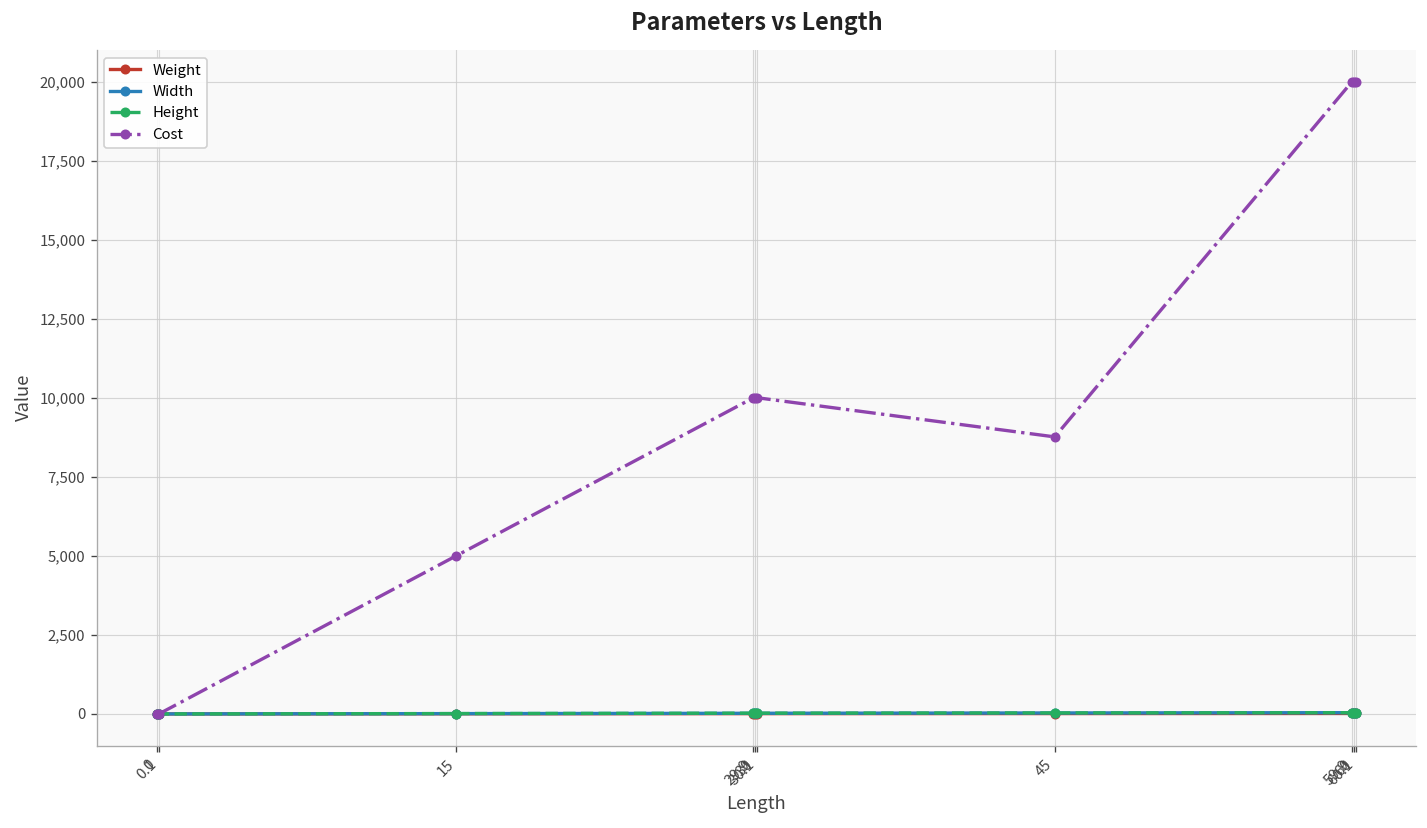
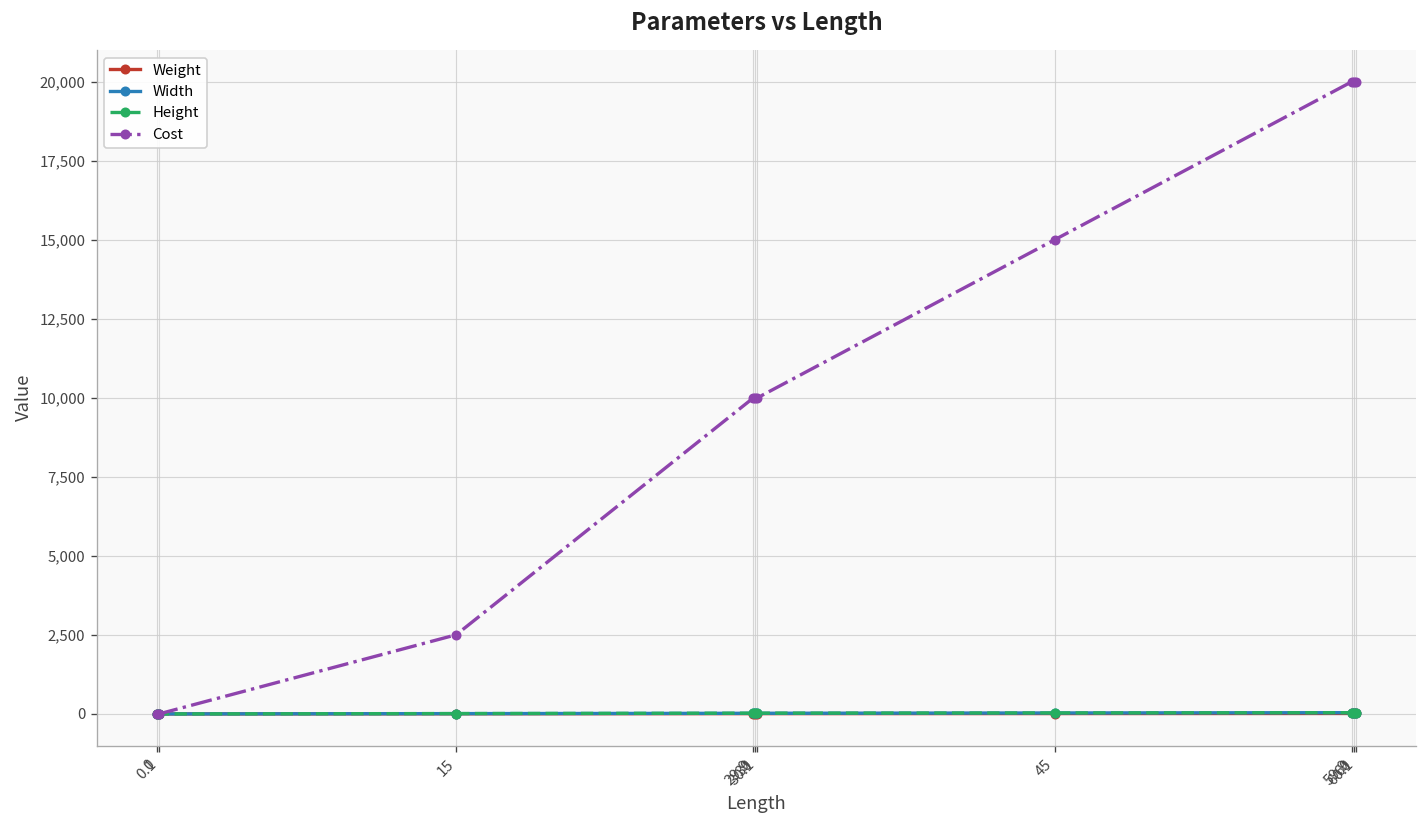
Cost, 15: 5,000 -> 2,500
Cost, 45: 8,800 -> 15,000
